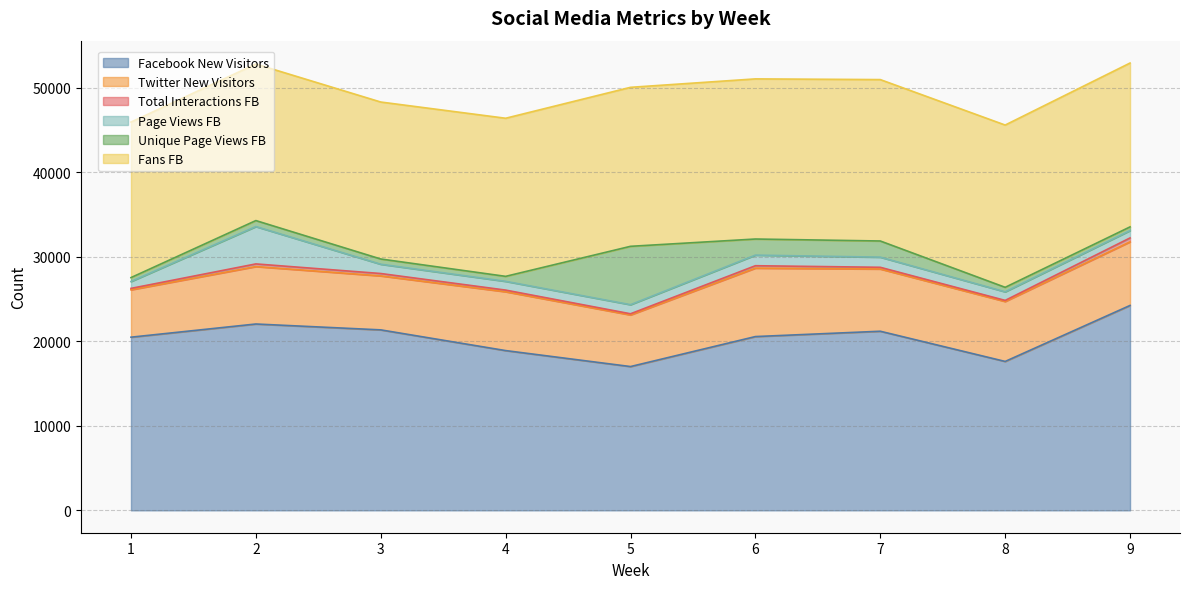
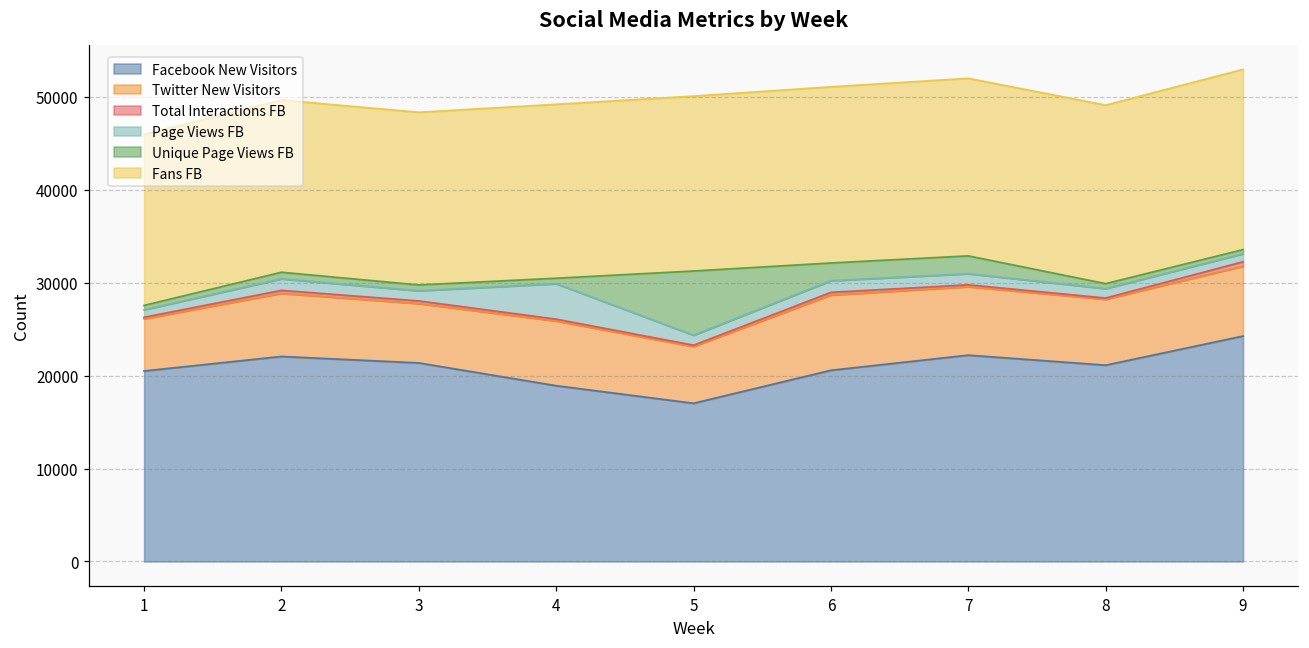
Page Views FB, 2: 4000 -> 1000
Page Views FB, 4: 1000 -> 4000
Facebook New Visitors, 7: 21000 -> 22000
Facebook New Visitors, 8: 18000 -> 21000
